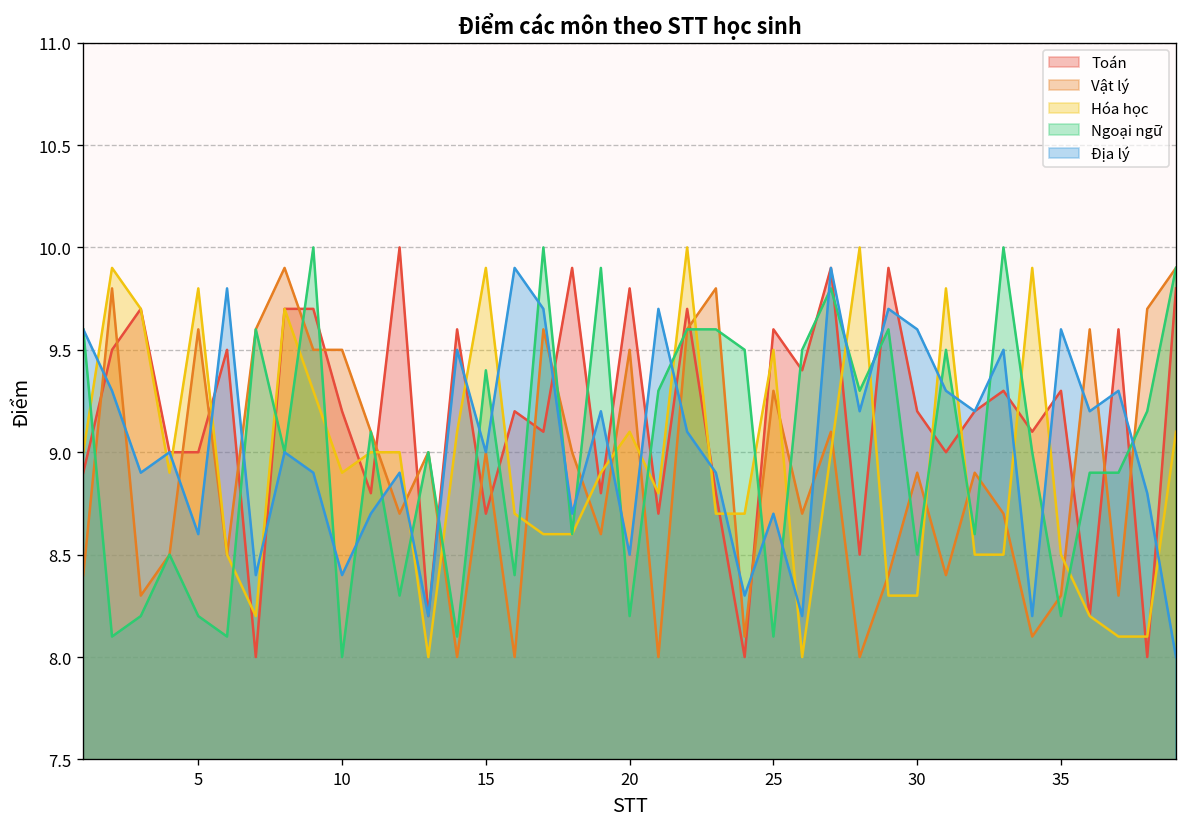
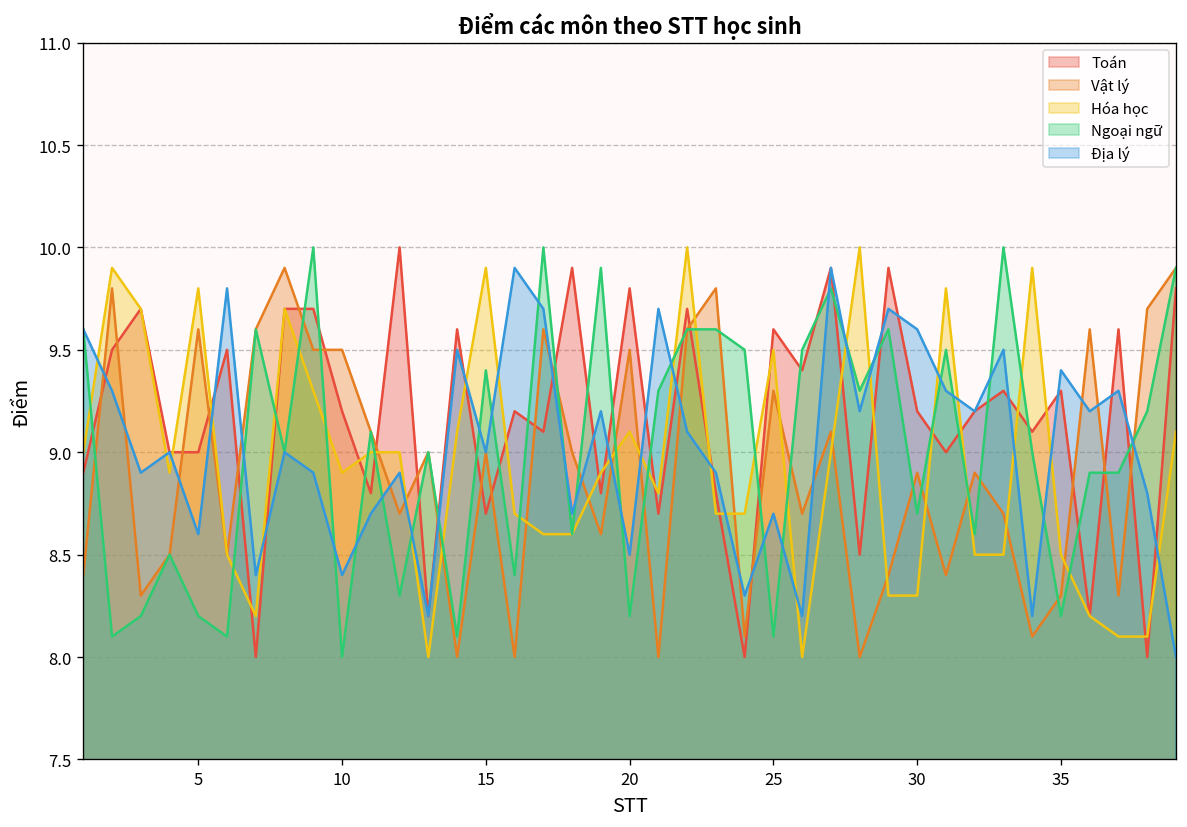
Ngoại ngữ, 30: 8.5 -> 8.7
Địa lý, 35: 9.6 -> 9.4
